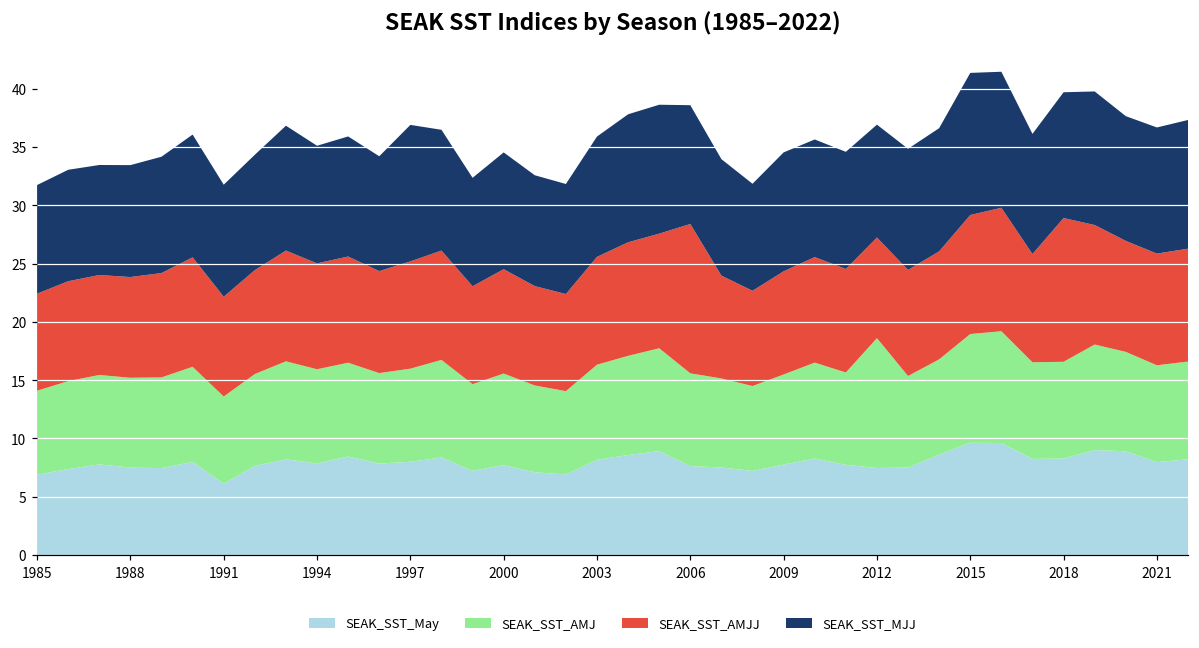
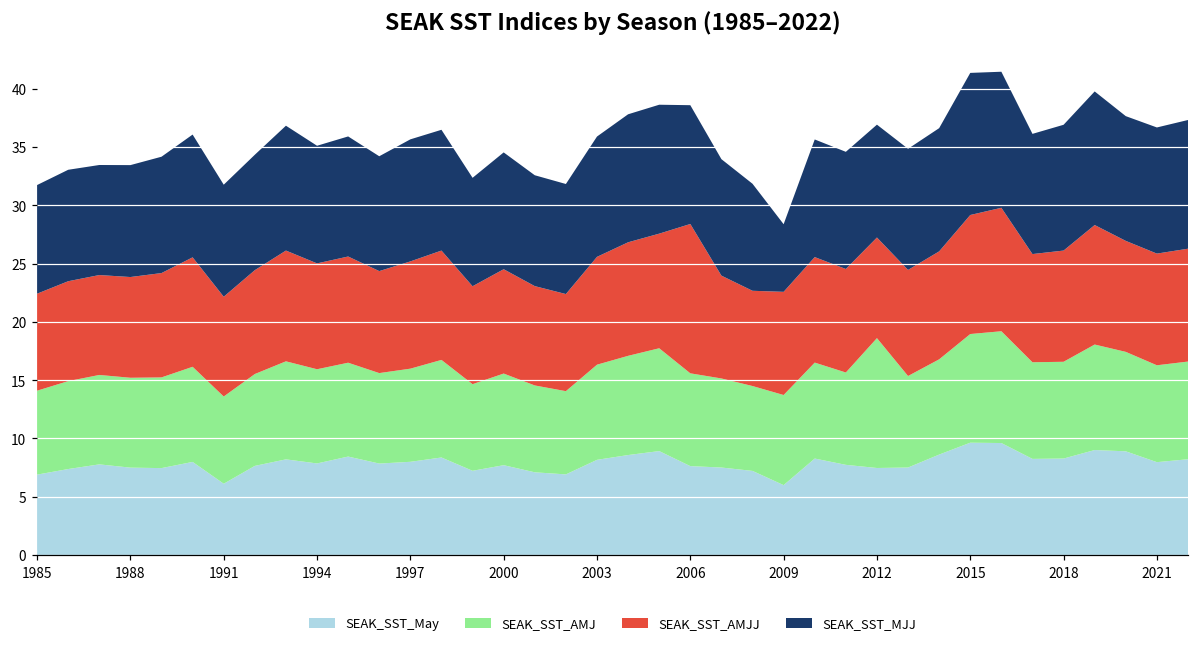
SEAK_SST_MJJ, 1997: 11.7 -> 10.5
SEAK_SST_May, 2009: 7.8 -> 6.0
SEAK_SST_MJJ, 2009: 10.2 -> 5.8
SEAK_SST_AMJJ, 2018: 12.3 -> 9.5
